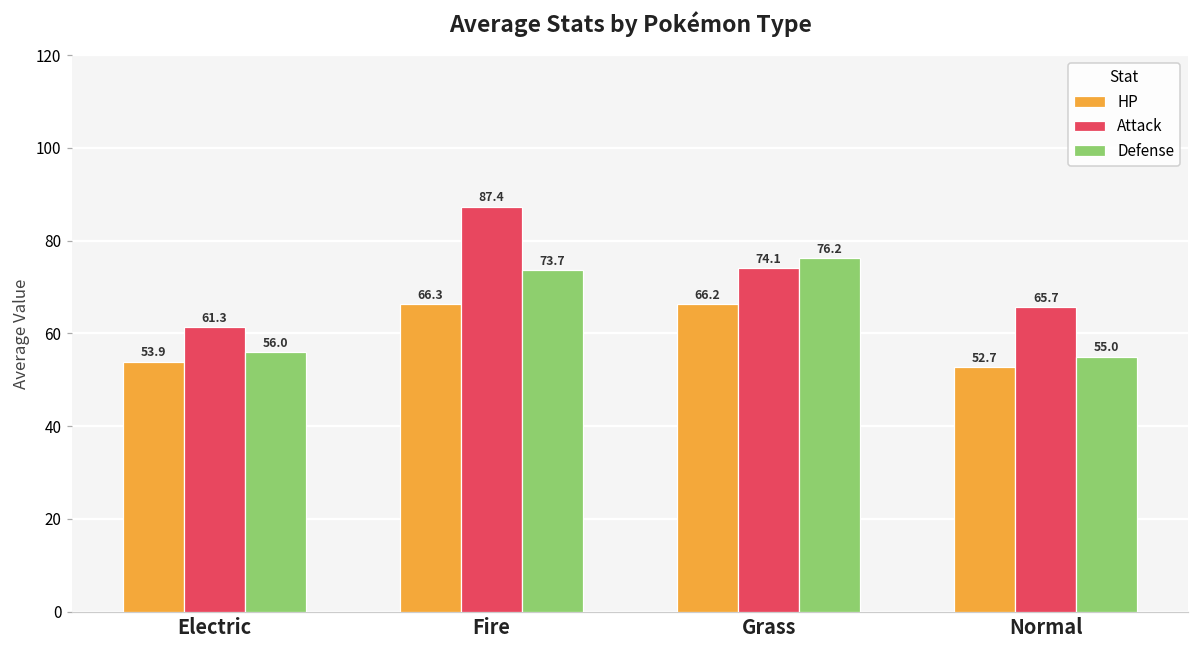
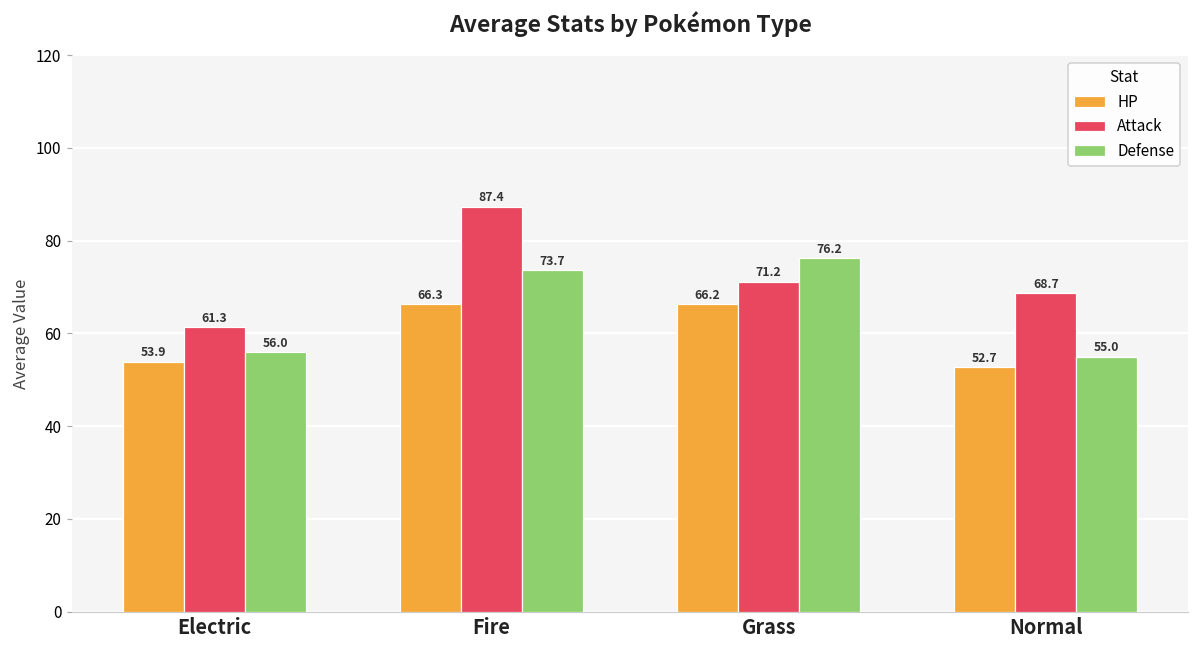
Attack, Grass: 74.1 -> 71.2
Attack, Normal: 65.7 -> 68.7
